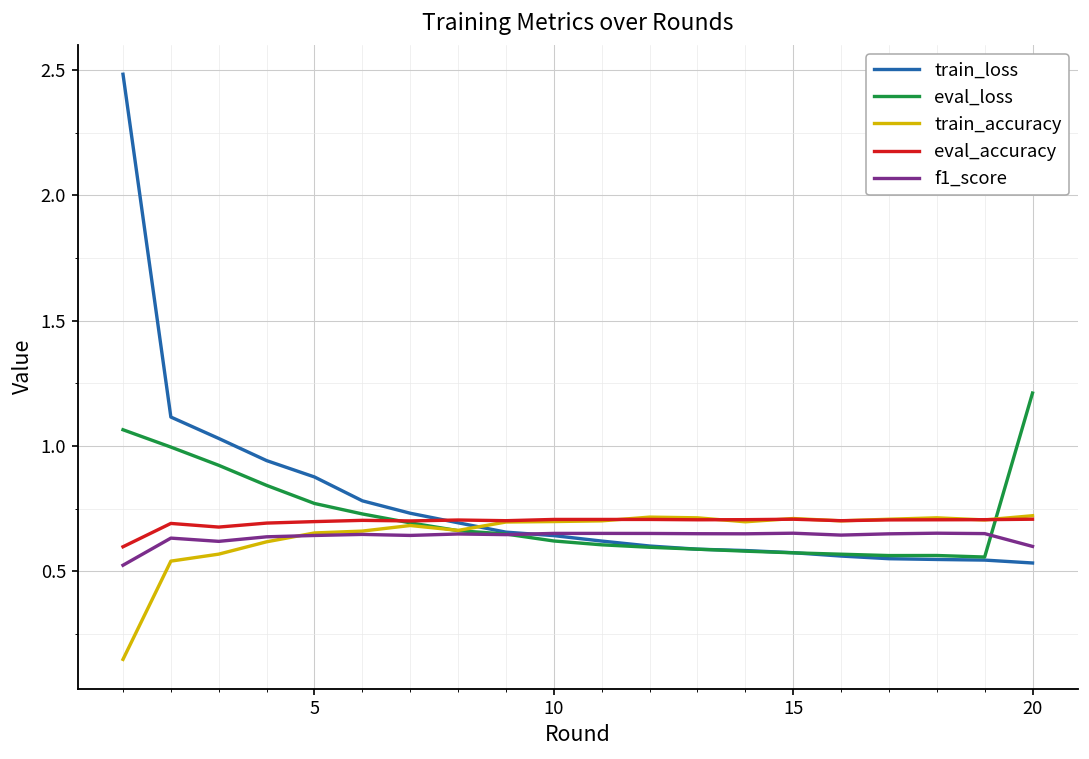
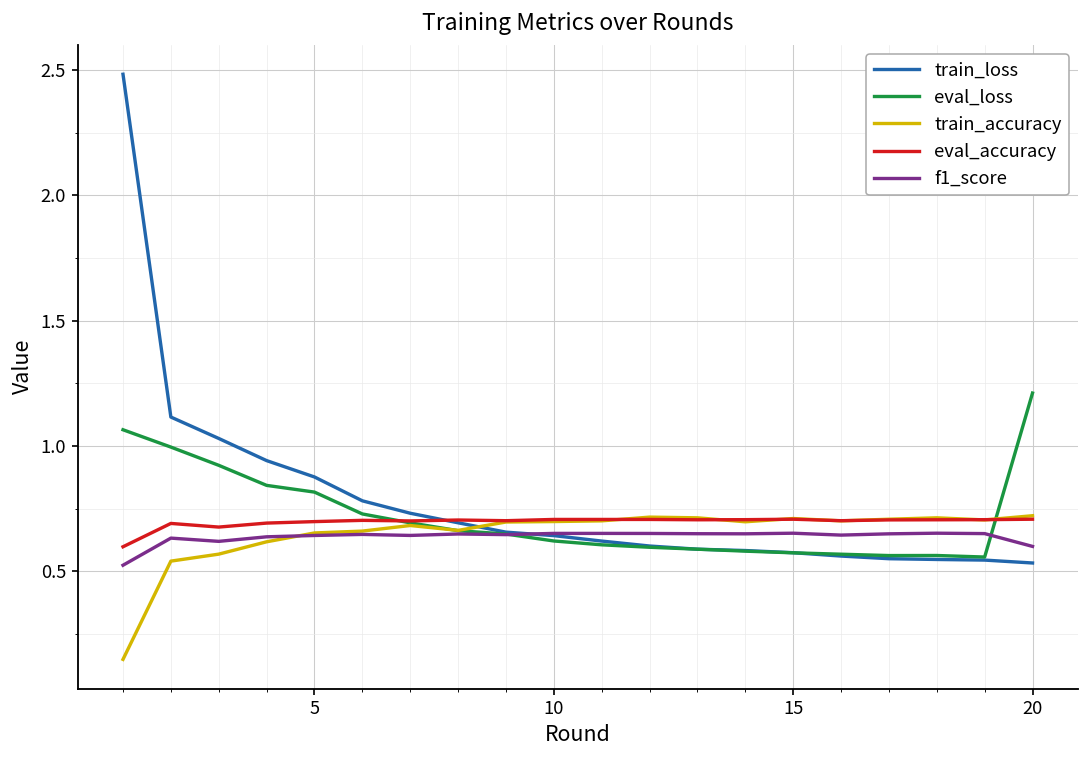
eval_loss, 5: 0.77 -> 0.82
